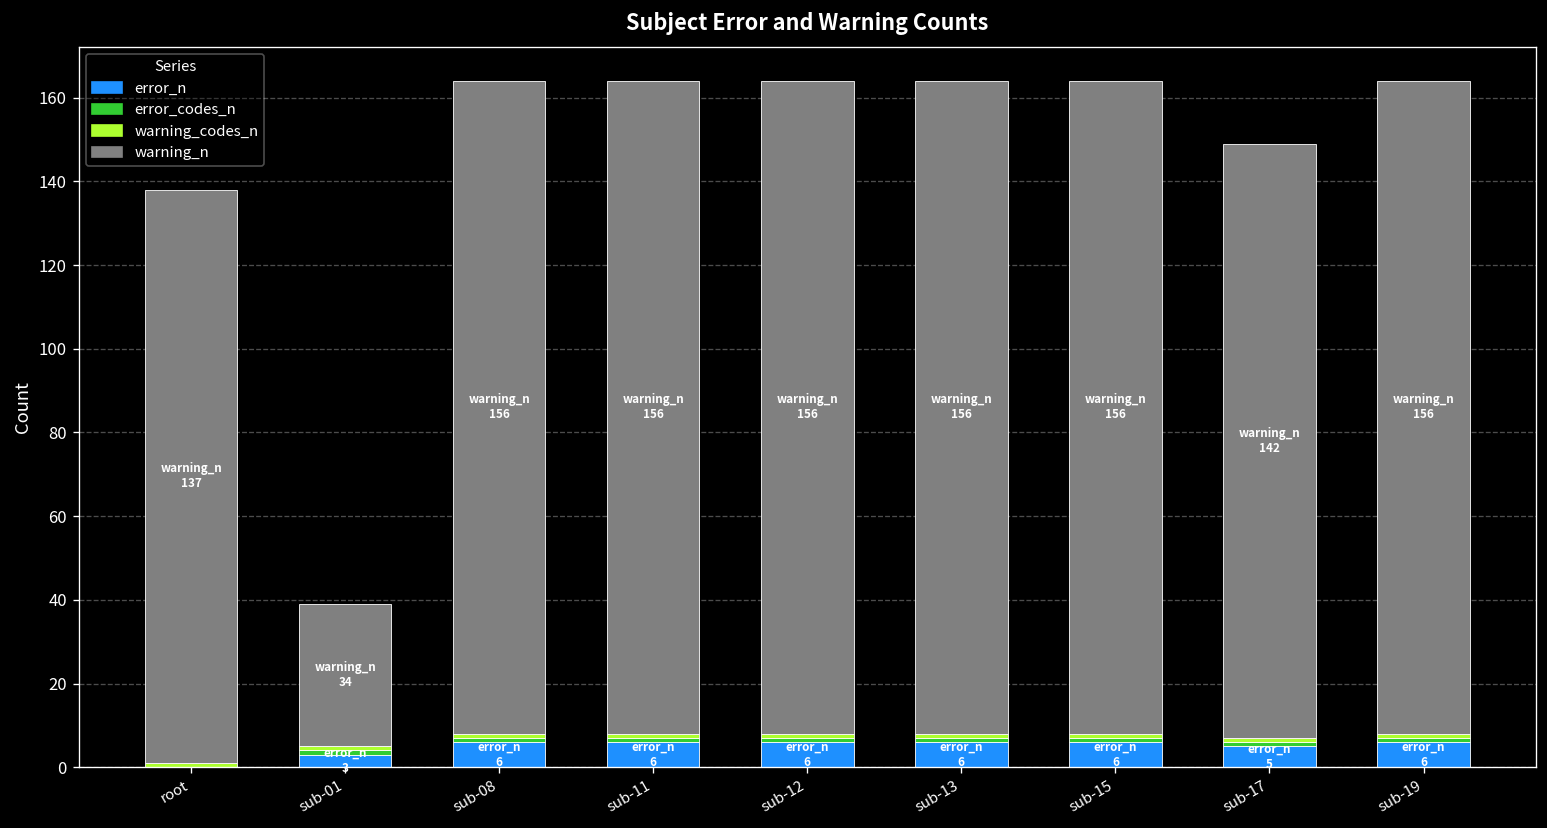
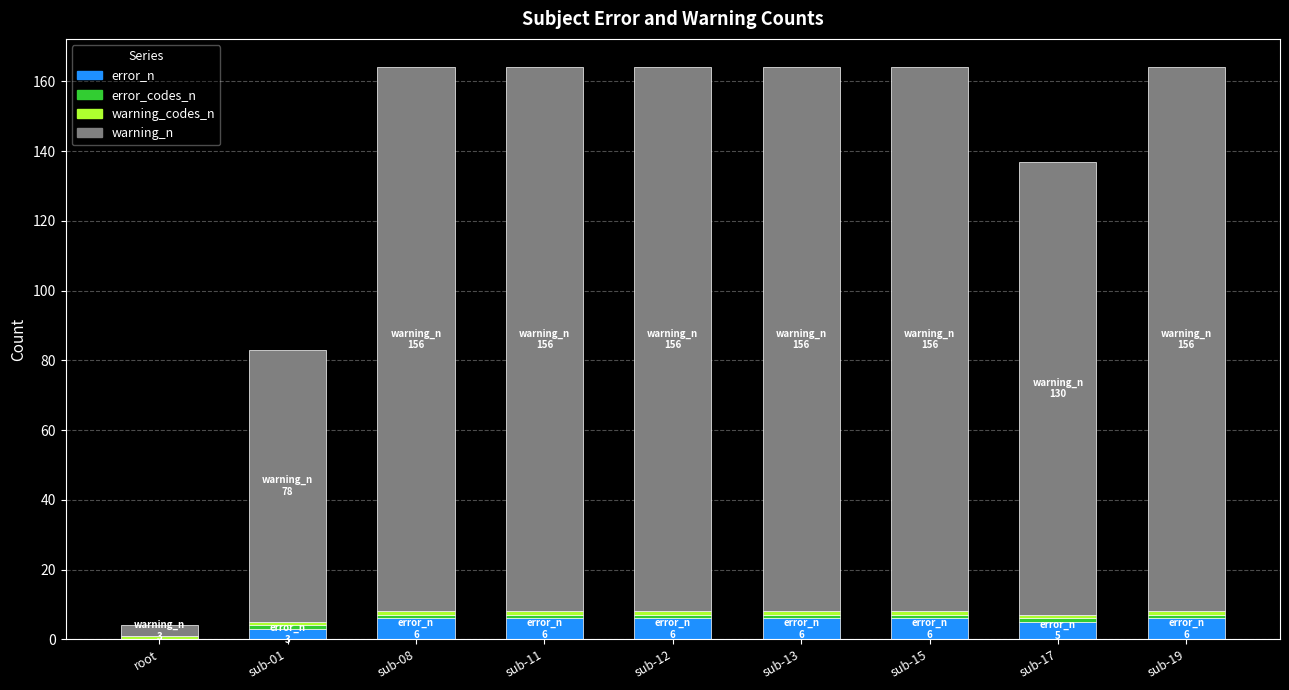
warning_n, root: 137 -> 3
warning_n, sub-01: 34 -> 78
warning_n, sub-17: 142 -> 130
